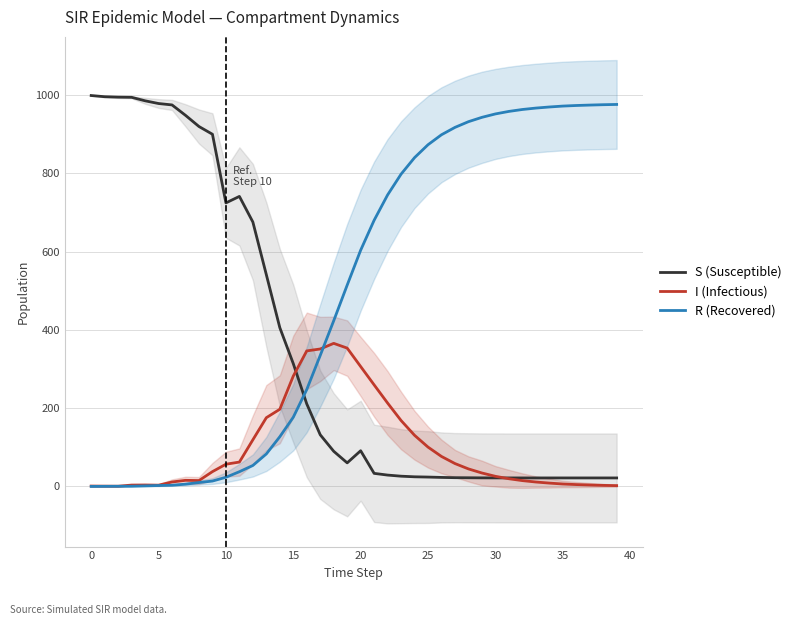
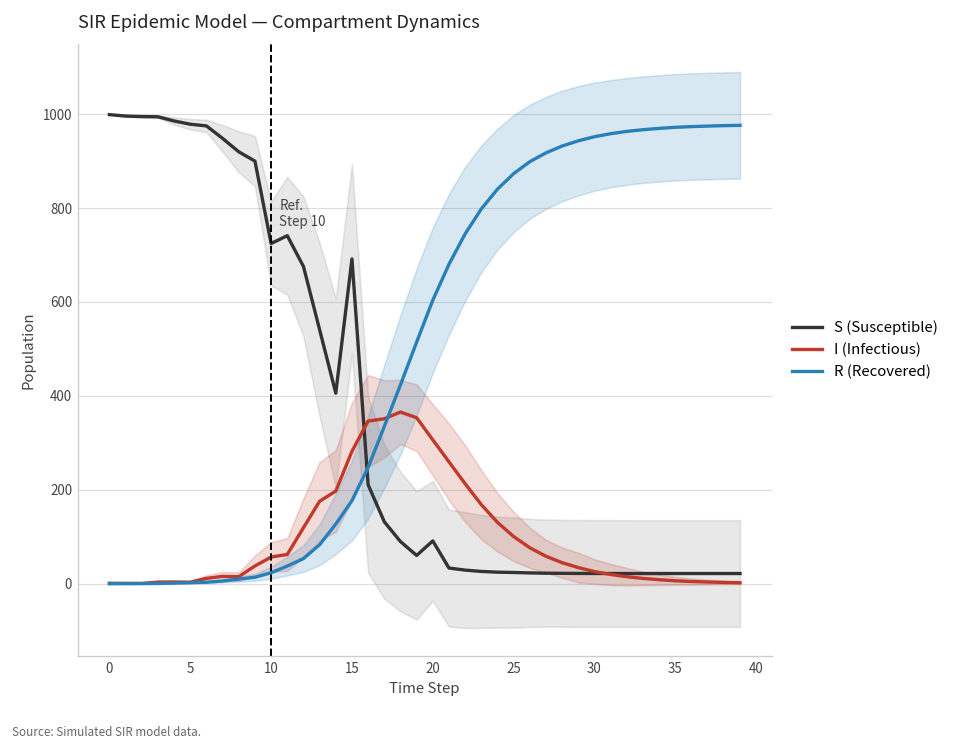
S (Susceptible), 15: 310 -> 690
